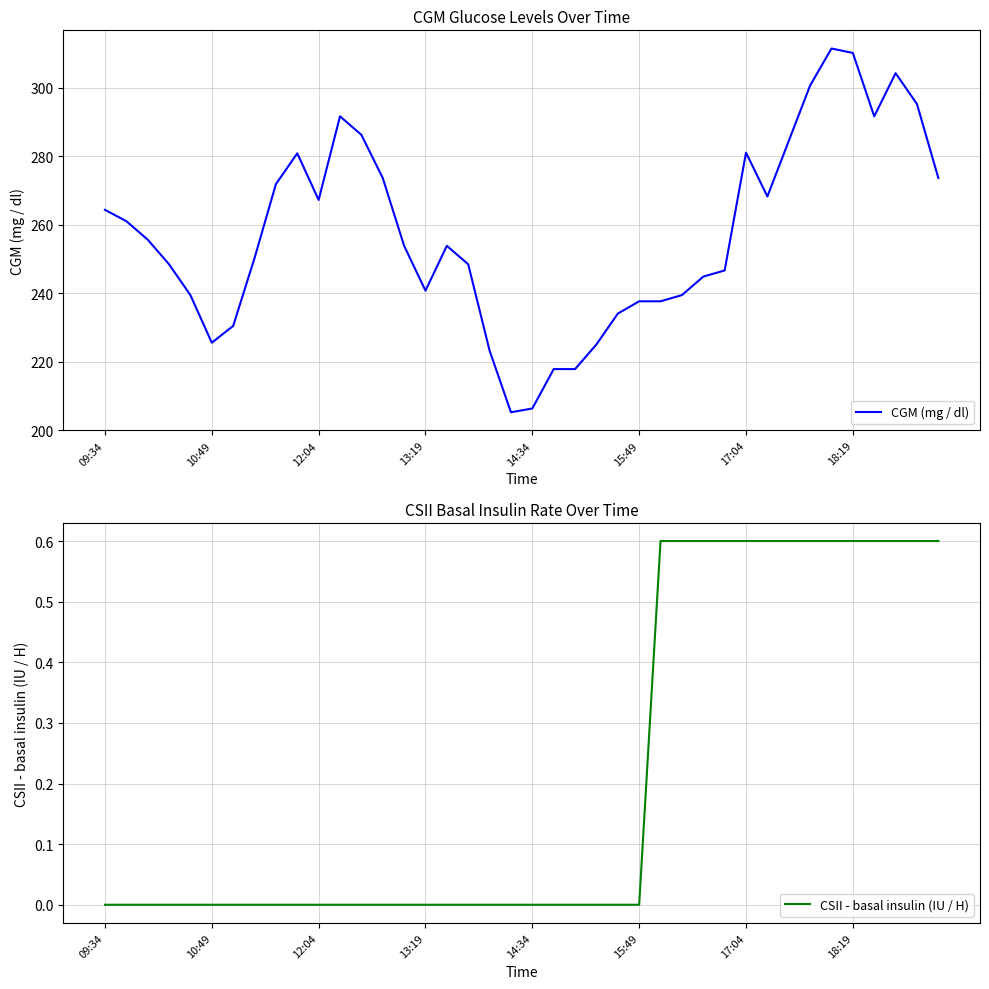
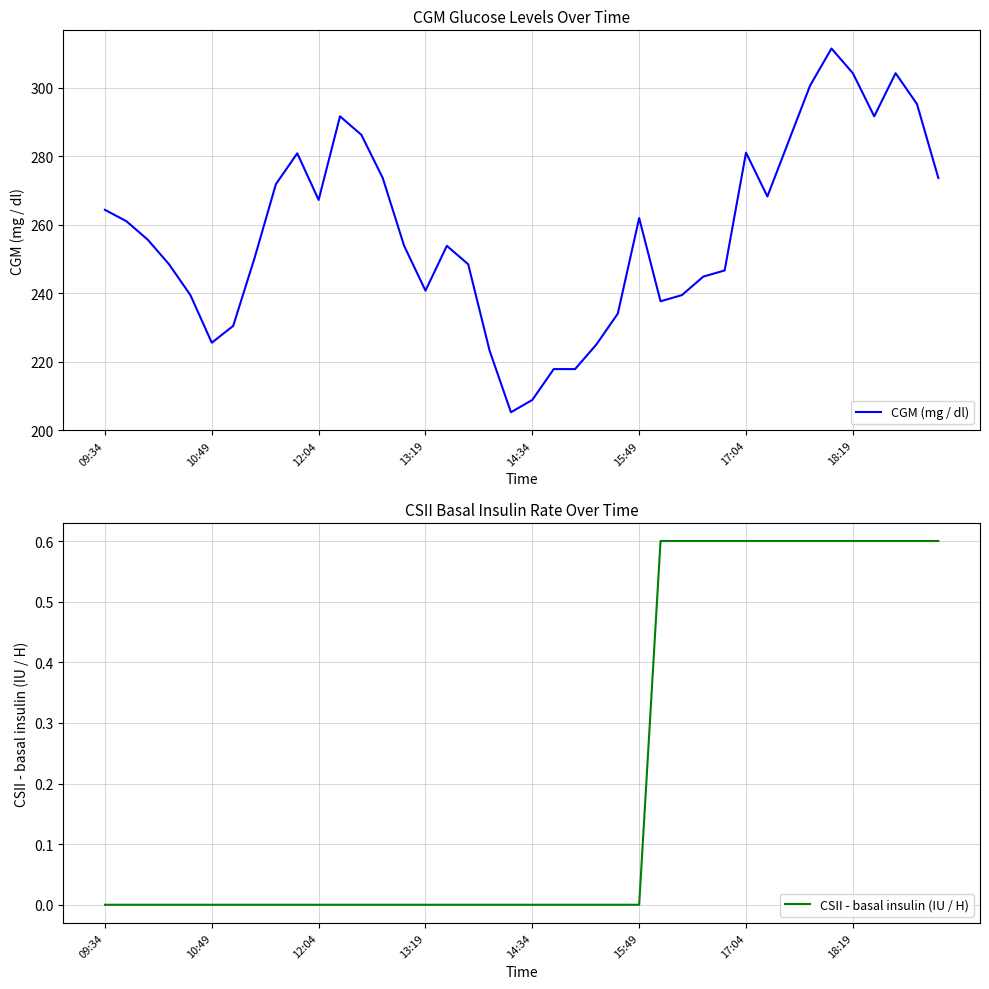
CGM Glucose Levels Over Time, 14:34: 206 -> 209
CGM Glucose Levels Over Time, 15:49: 238 -> 262
CGM Glucose Levels Over Time, 18:19: 310 -> 304
